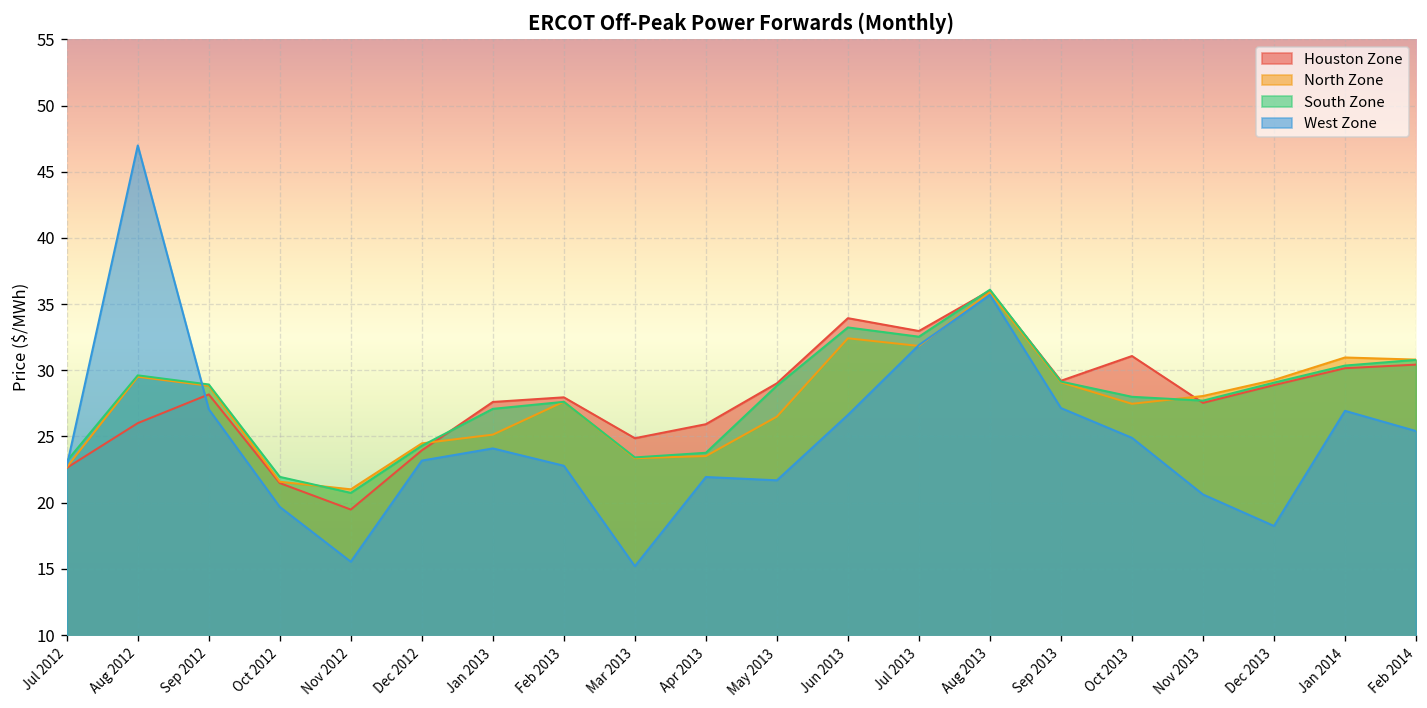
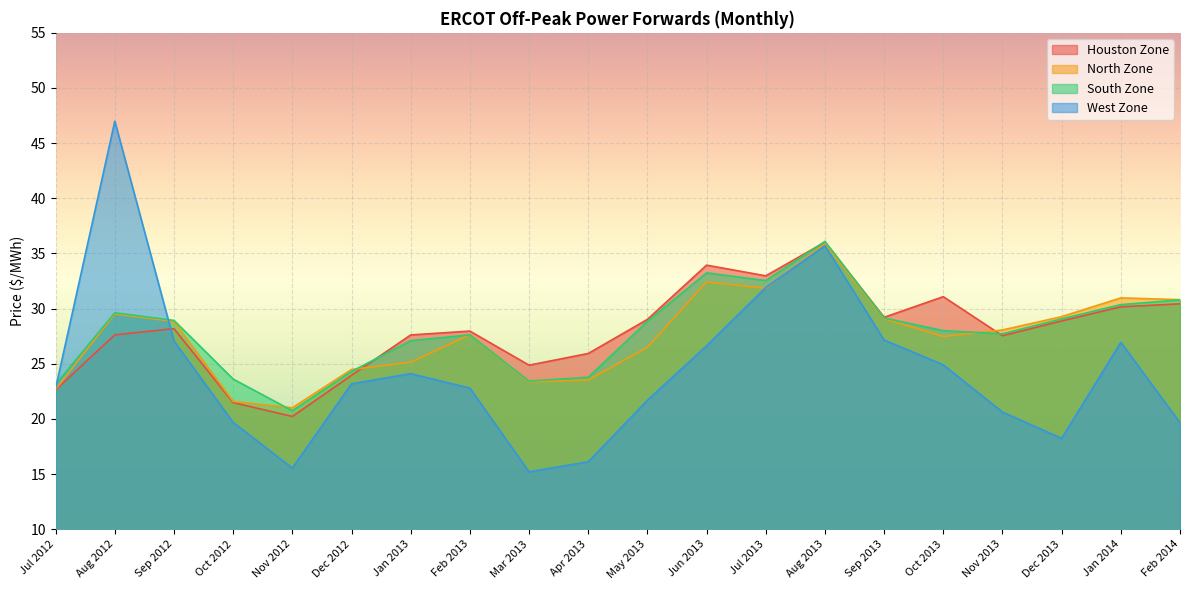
Houston Zone, Aug 2012: 26.0 -> 27.6
South Zone, Oct 2012: 22.0 -> 23.6
Houston Zone, Nov 2012: 19.5 -> 20.2
West Zone, Apr 2013: 21.9 -> 16.1
West Zone, Feb 2014: 25.4 -> 19.7
